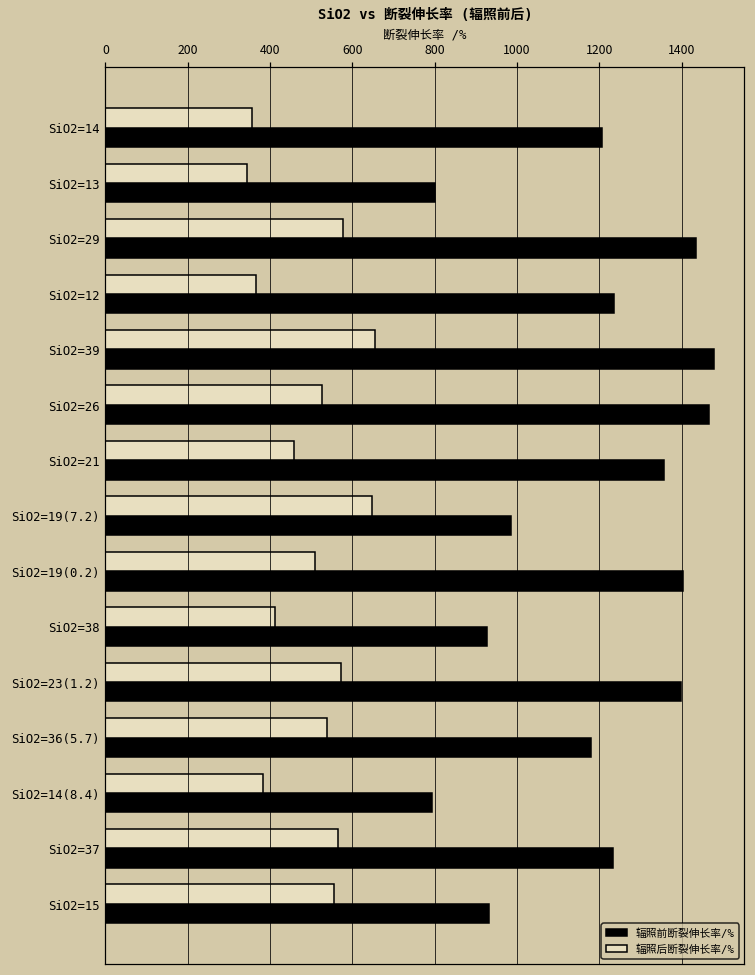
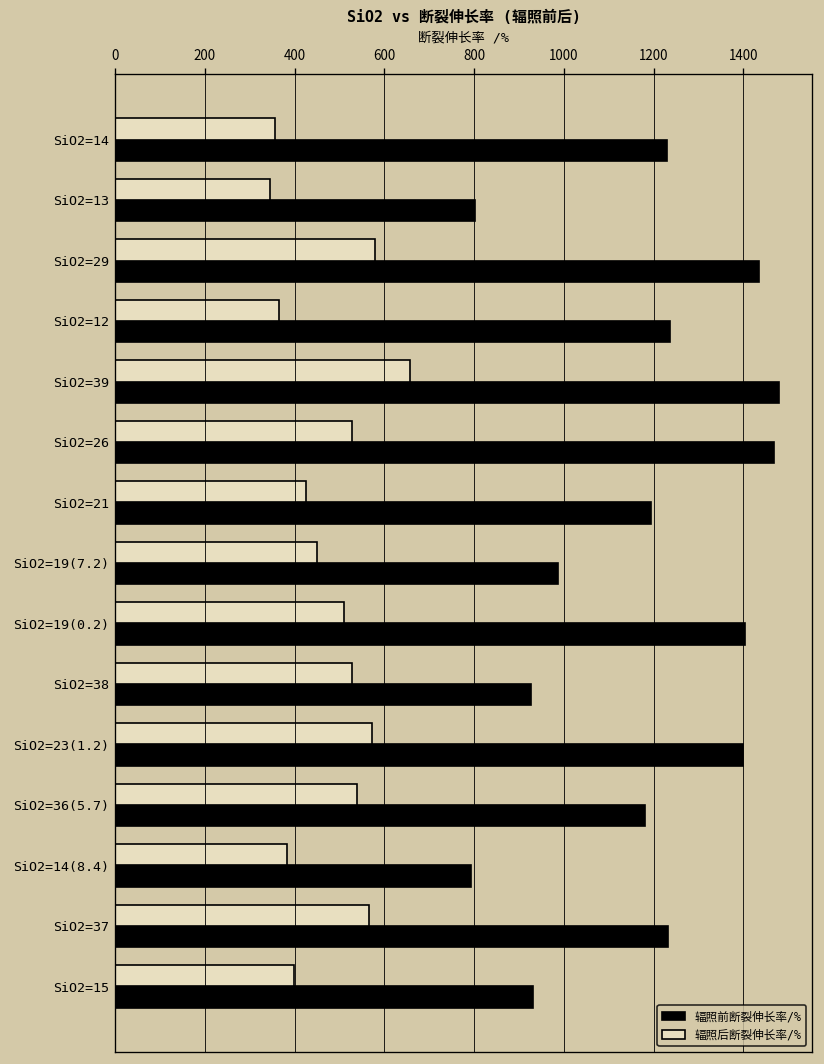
辐照前断裂伸长率/%, SiO2=14: 1210 -> 1230
辐照后断裂伸长率/%, SiO2=21: 460 -> 430
辐照前断裂伸长率/%, SiO2=21: 1360 -> 1200
辐照后断裂伸长率/%, SiO2=19(7.2): 650 -> 450
辐照后断裂伸长率/%, SiO2=38: 410 -> 530
辐照后断裂伸长率/%, SiO2=15: 560 -> 400
